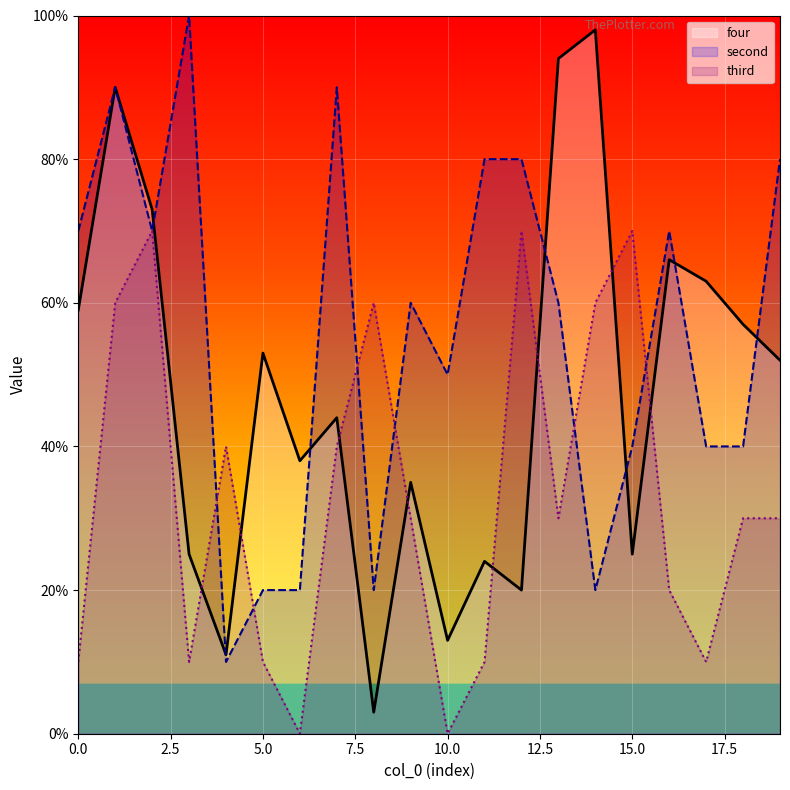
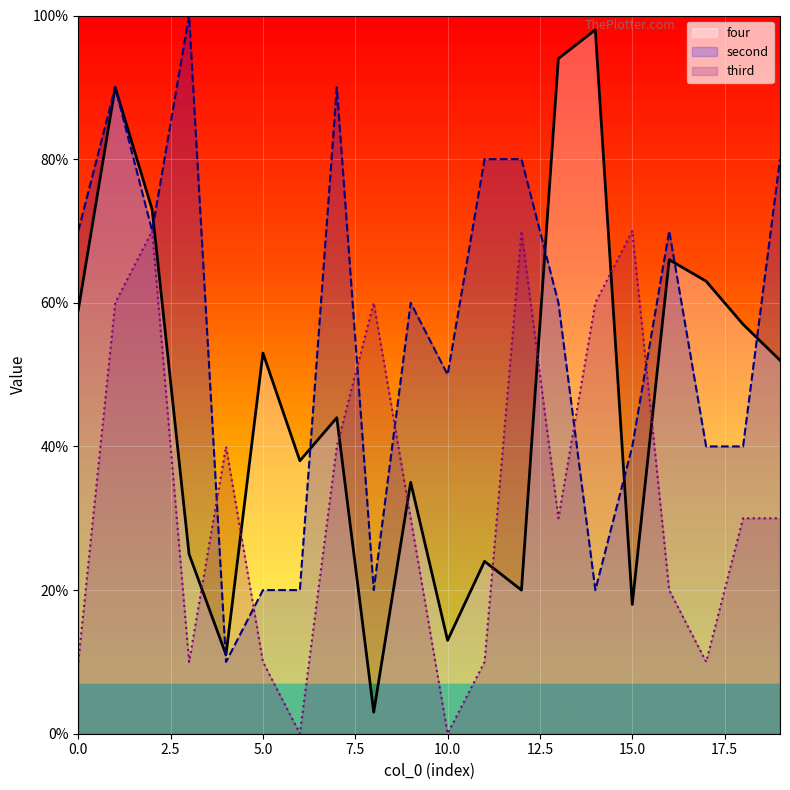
four, 15.0: 25% -> 18%
